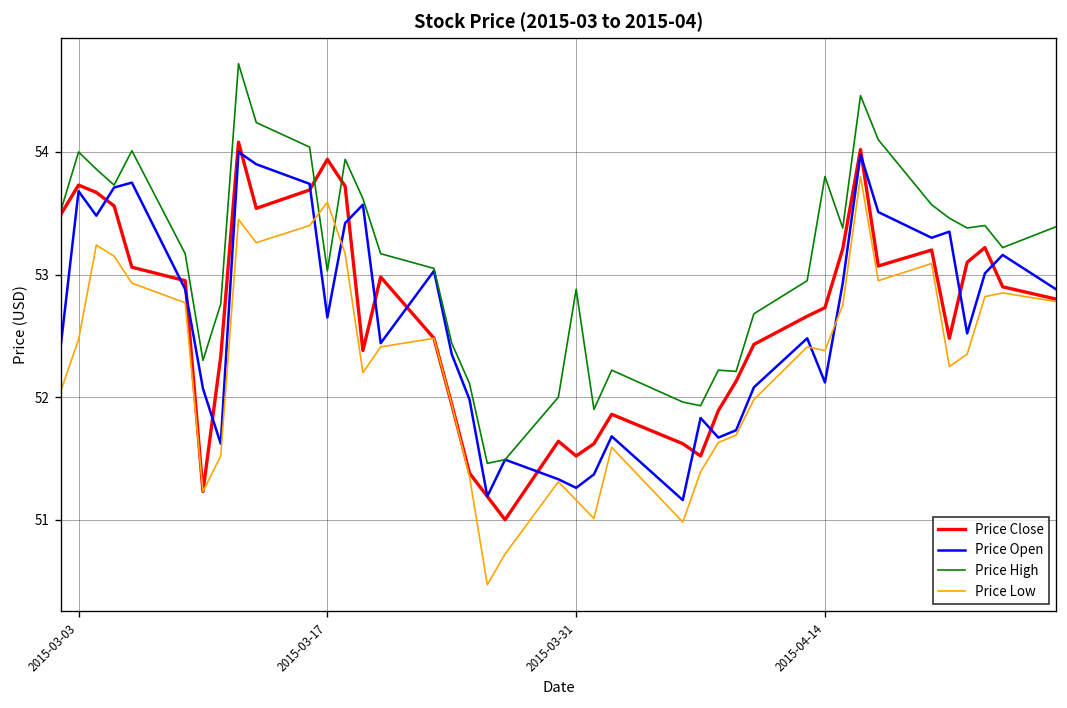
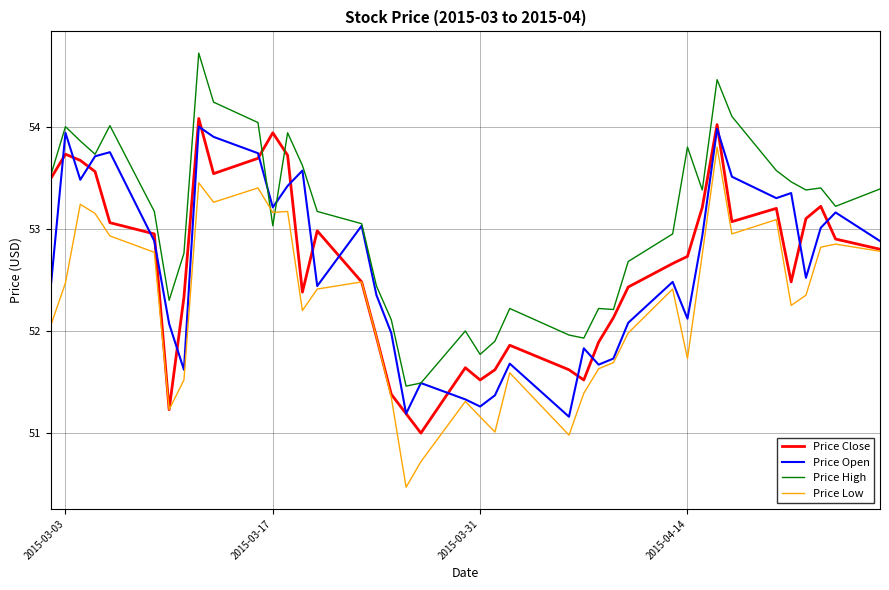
Price Open, 2015-03-03: 53.68 -> 53.94
Price Open, 2015-03-17: 52.65 -> 53.21
Price Low, 2015-03-17: 53.59 -> 53.16
Price High, 2015-03-31: 52.88 -> 51.77
Price Low, 2015-04-14: 52.38 -> 51.73
